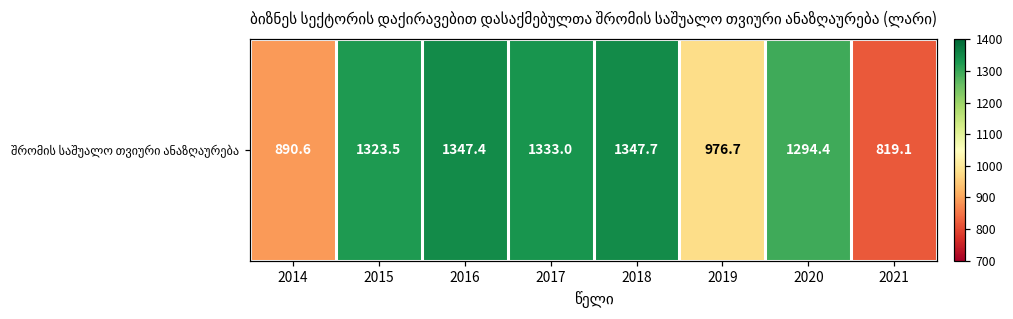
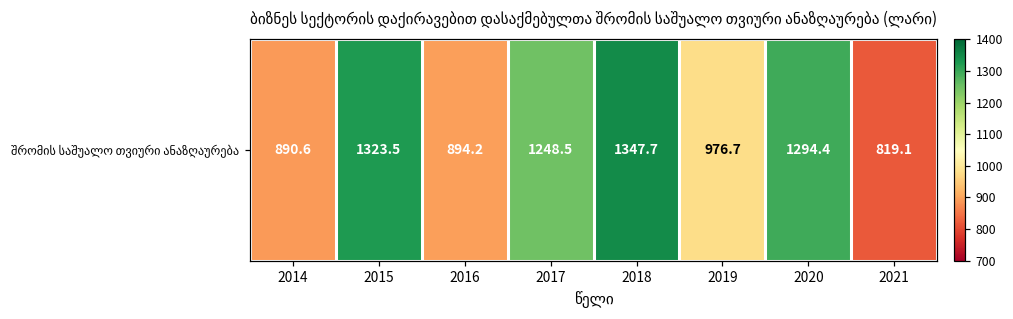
შრომის საშუალო თვიური ანაზღაურება, 2016: 1347.4 -> 894.2
შრომის საშუალო თვიური ანაზღაურება, 2017: 1333.0 -> 1248.5
